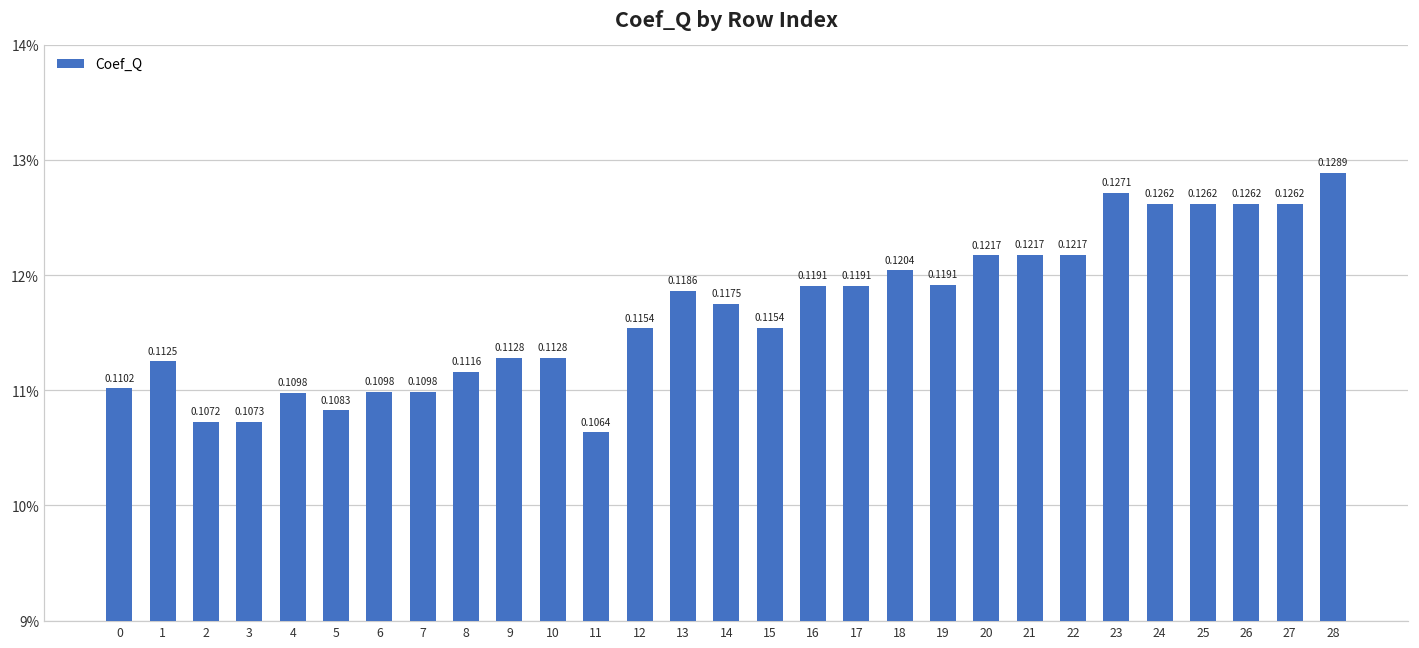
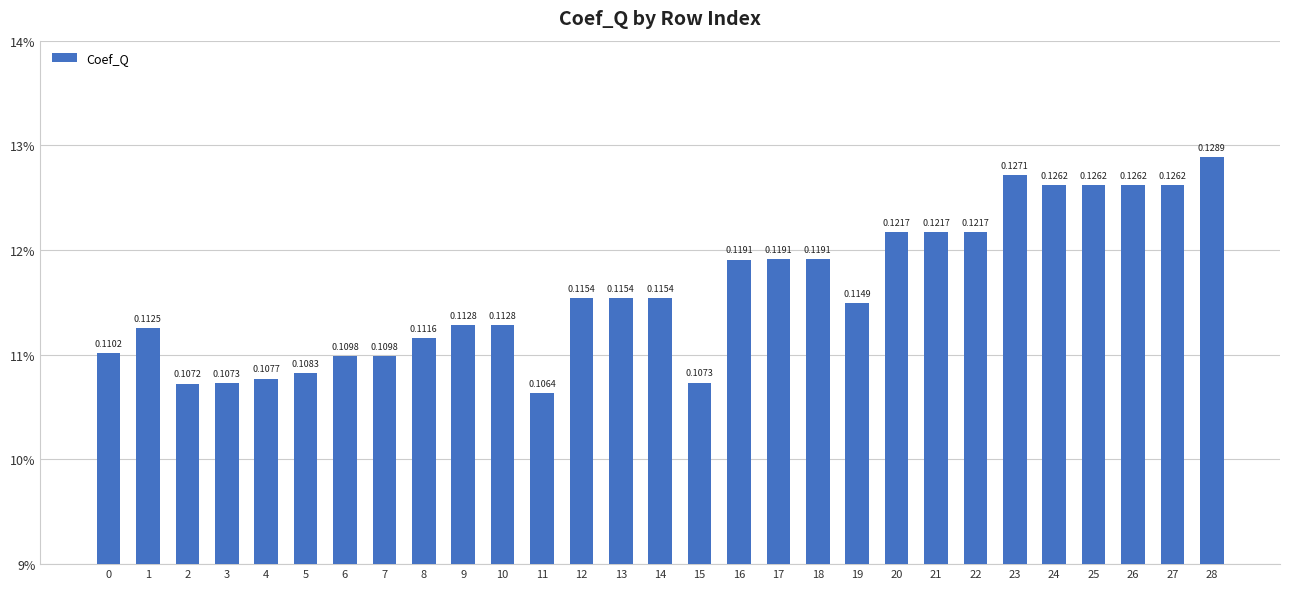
4: 0.1098 -> 0.1077
13: 0.1186 -> 0.1154
14: 0.1175 -> 0.1154
15: 0.1154 -> 0.1073
18: 0.1204 -> 0.1191
19: 0.1191 -> 0.1149
